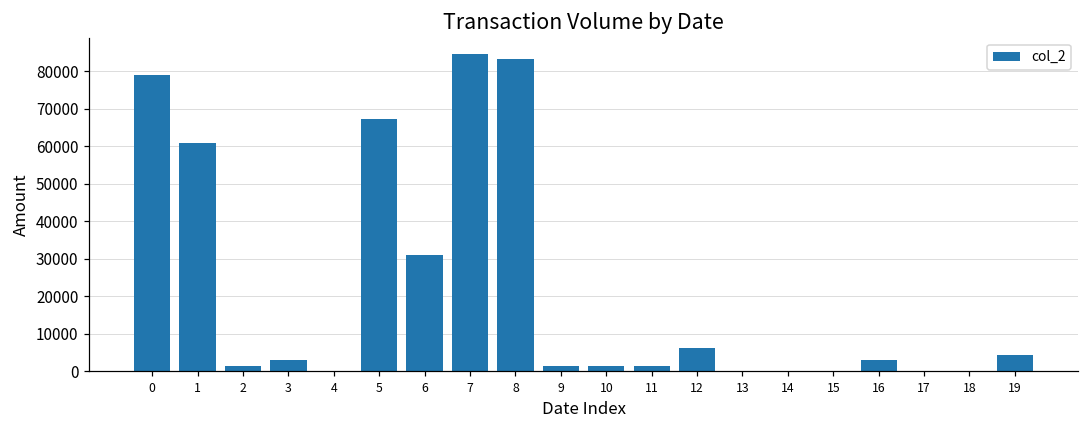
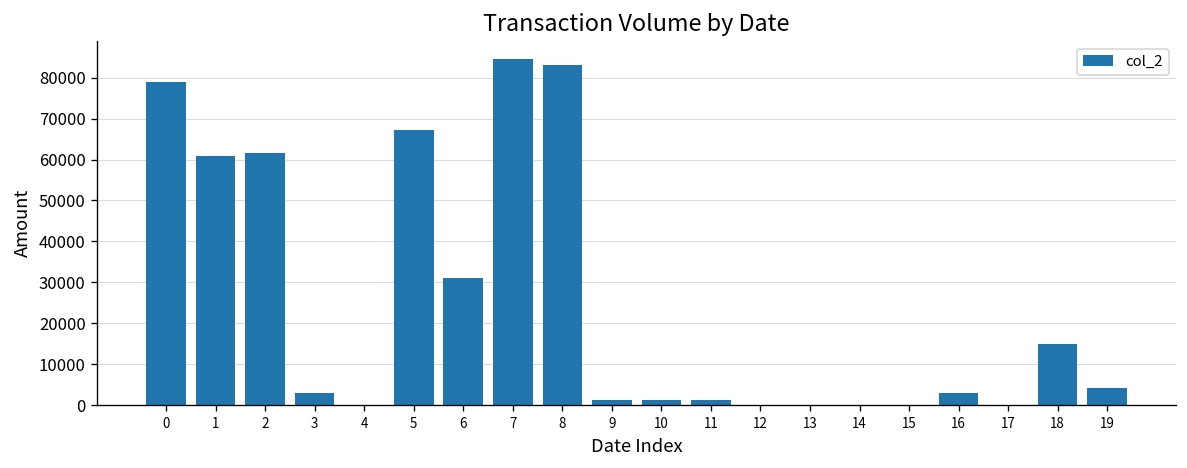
2: 1000 -> 62000
12: 6000 -> 0
18: 0 -> 15000
